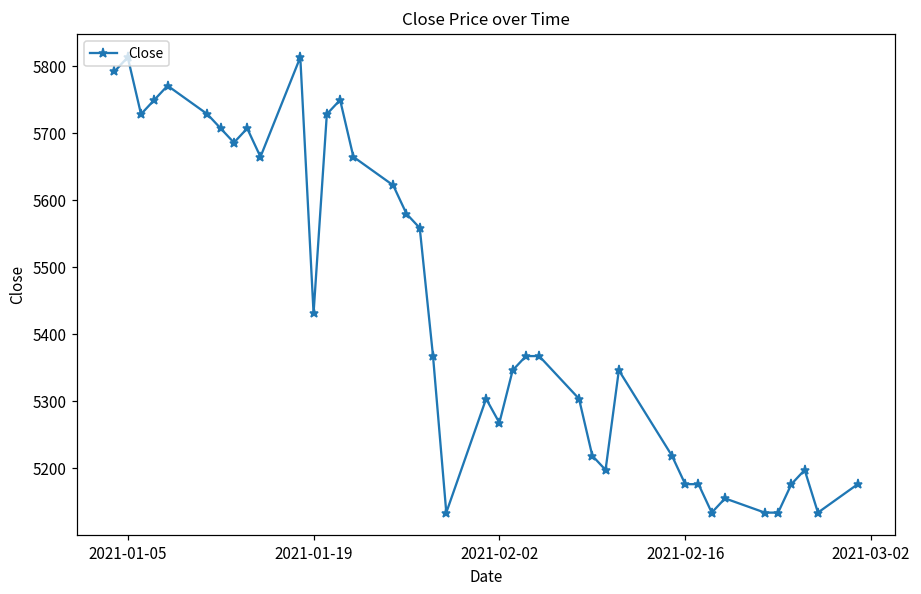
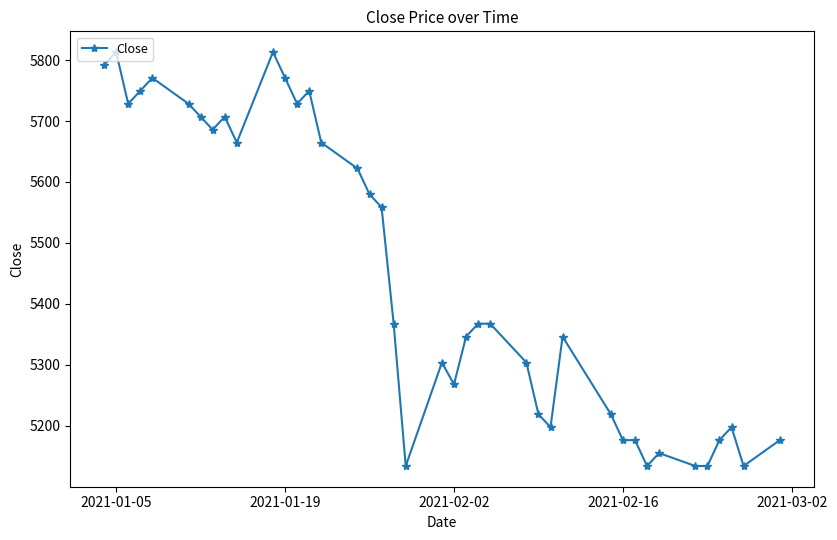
2021-01-19: 5430 -> 5770
